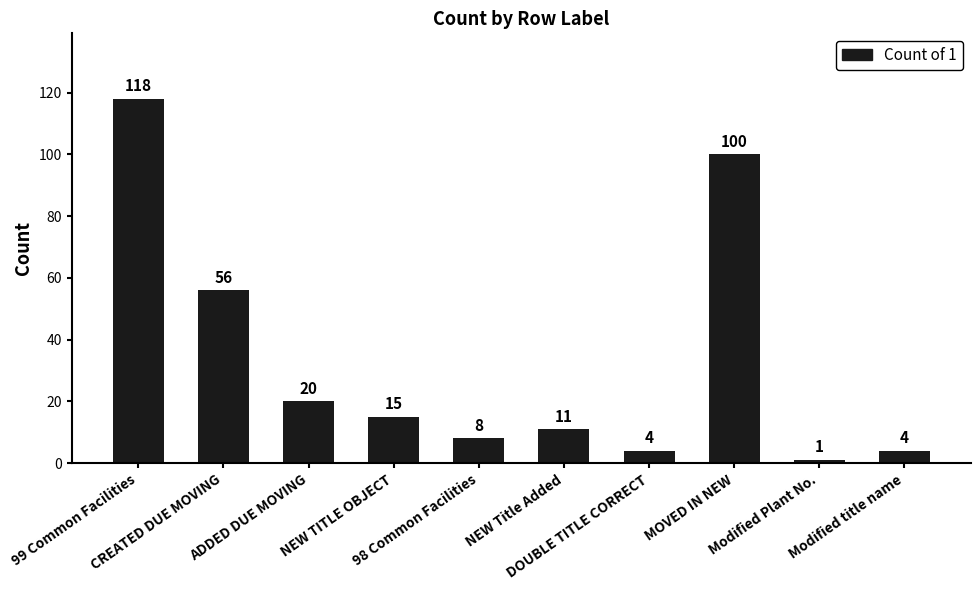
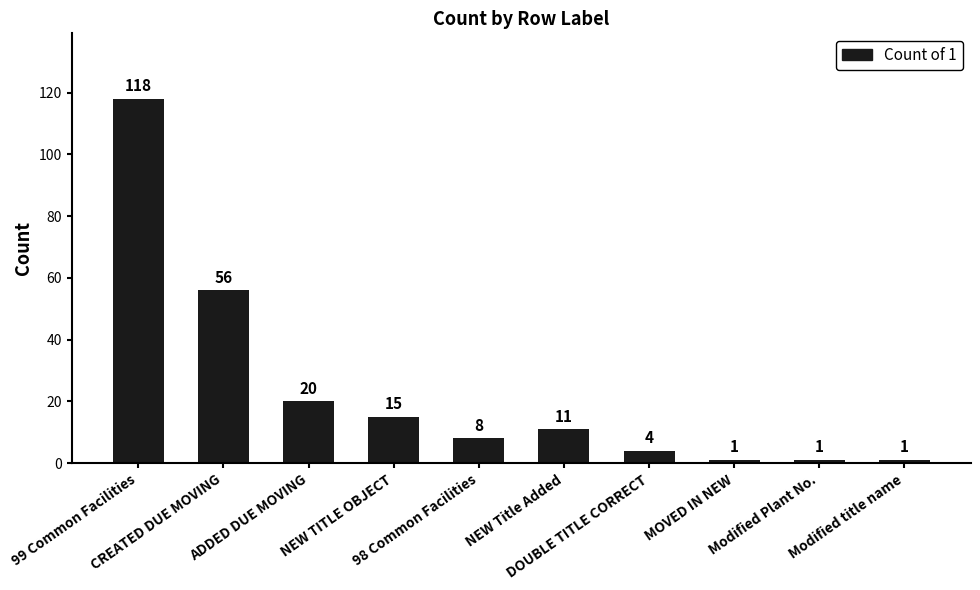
MOVED IN NEW: 100 -> 1
Modified title name: 4 -> 1
